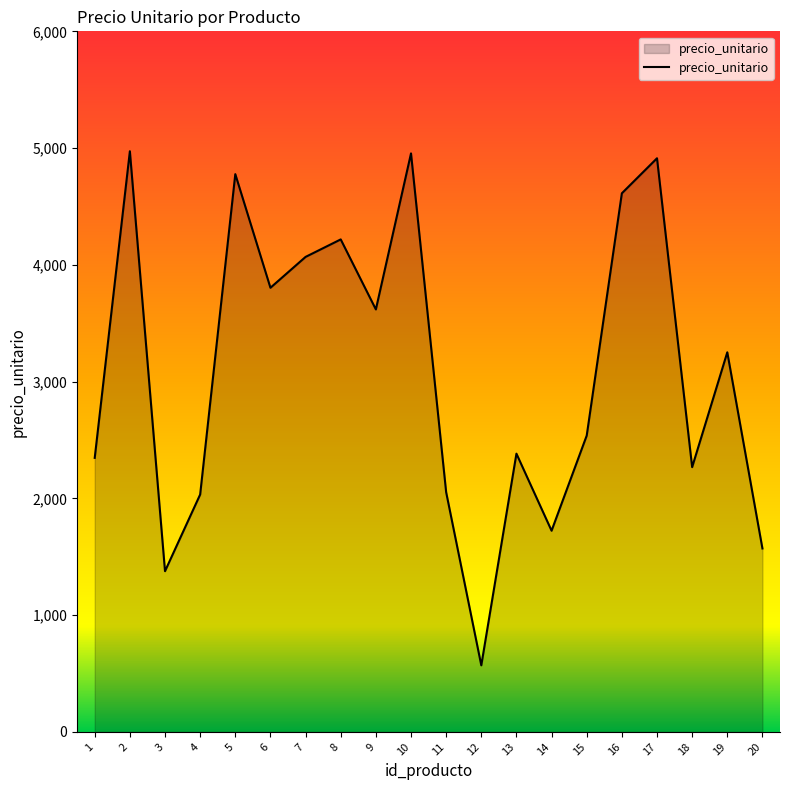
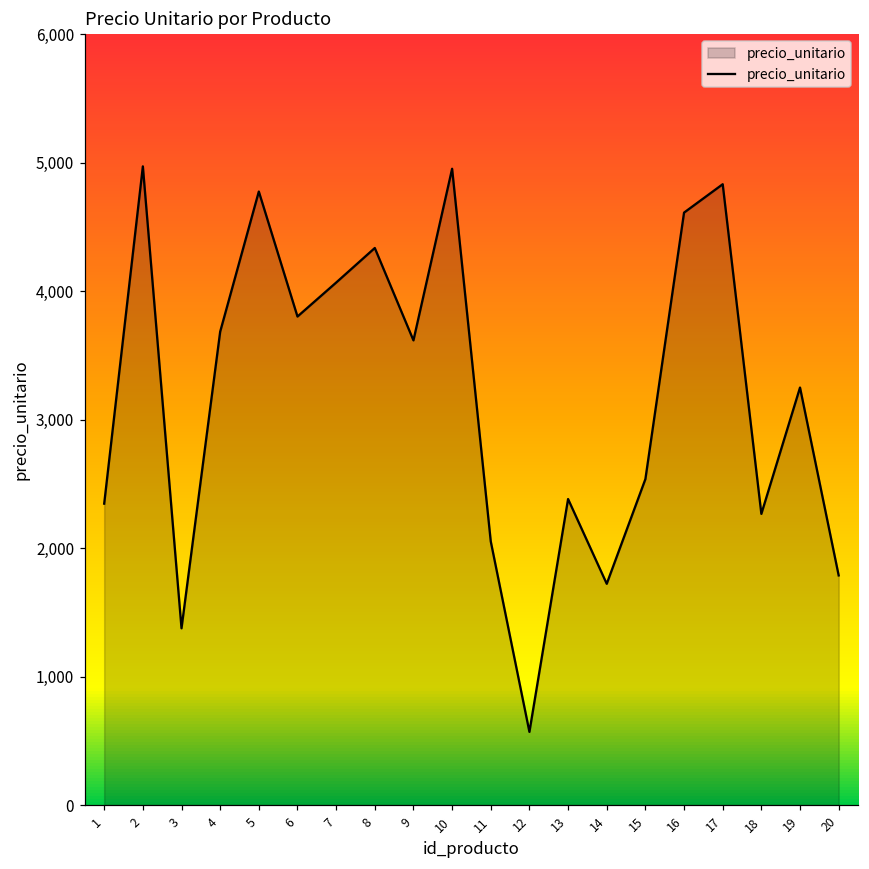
4: 2,030 -> 3,690
8: 4,220 -> 4,340
17: 4,910 -> 4,830
20: 1,570 -> 1,790
